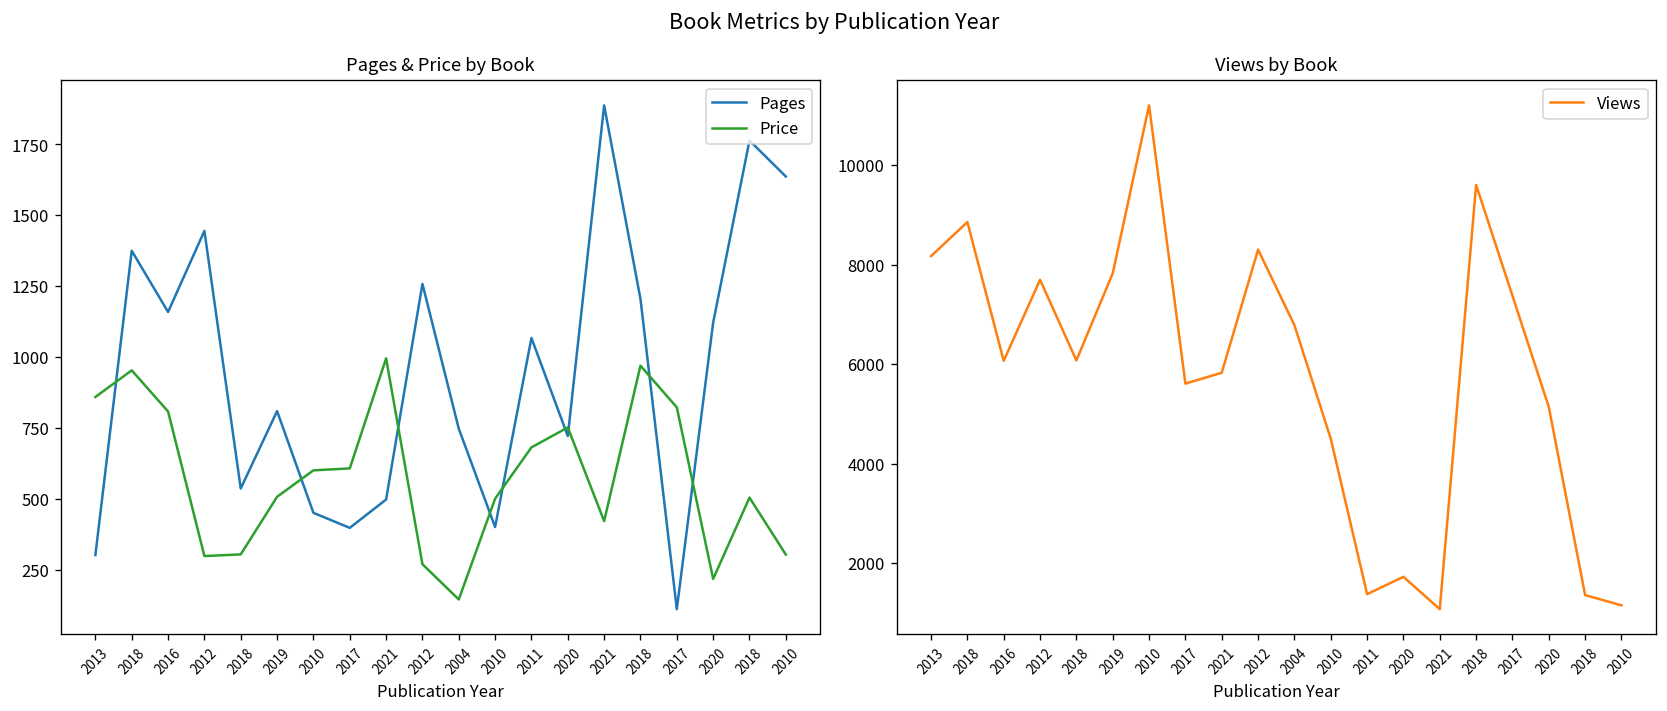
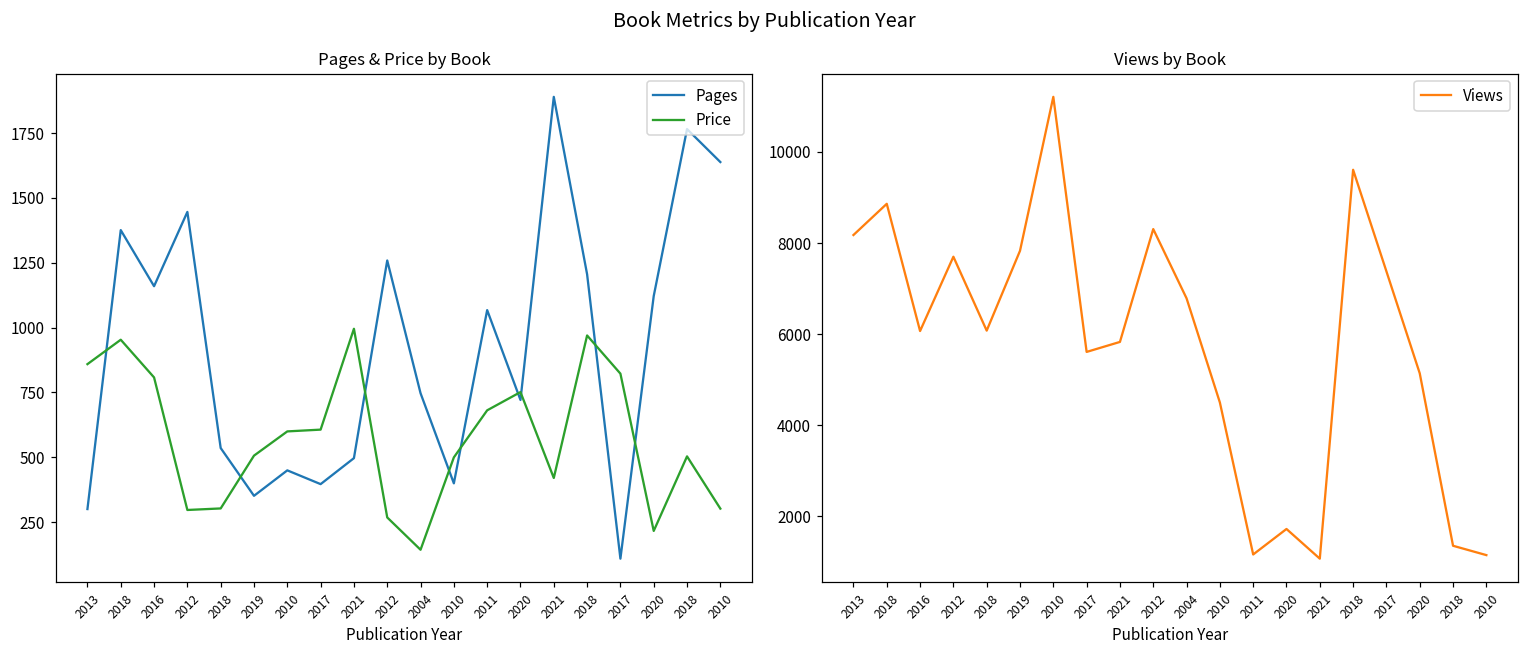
Pages & Price by Book, Pages, 2019: 810 -> 350
Views by Book, 2011: 1400 -> 1200
